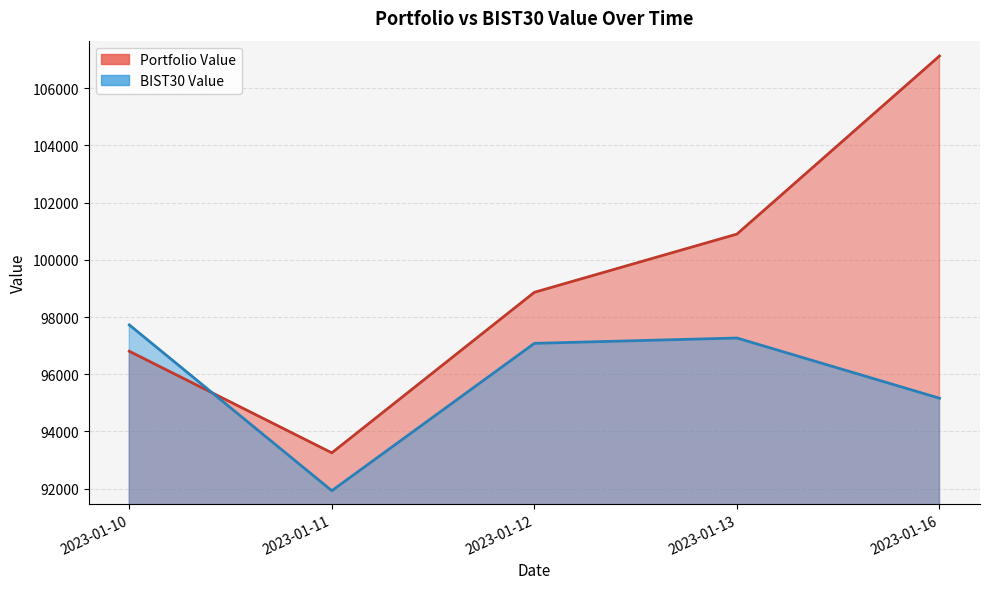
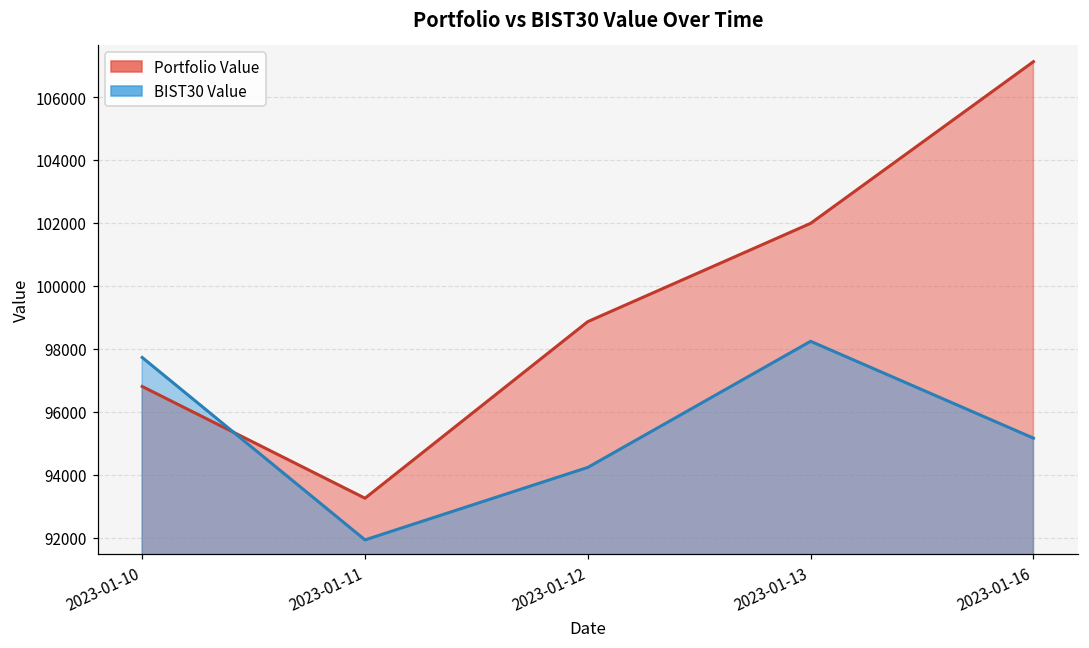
BIST30 Value, 2023-01-12: 97100 -> 94200
Portfolio Value, 2023-01-13: 100900 -> 102000
BIST30 Value, 2023-01-13: 97300 -> 98200
